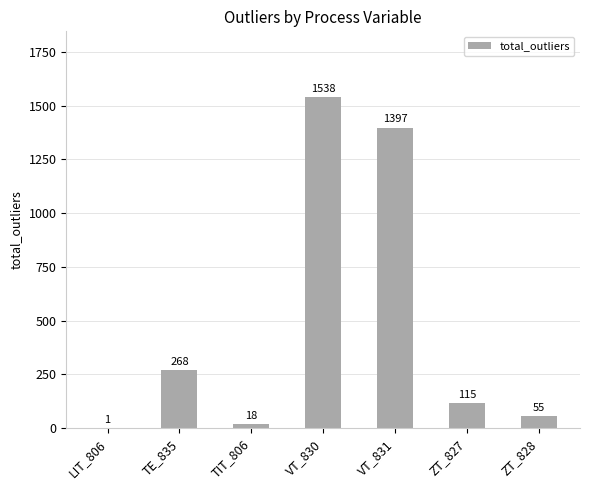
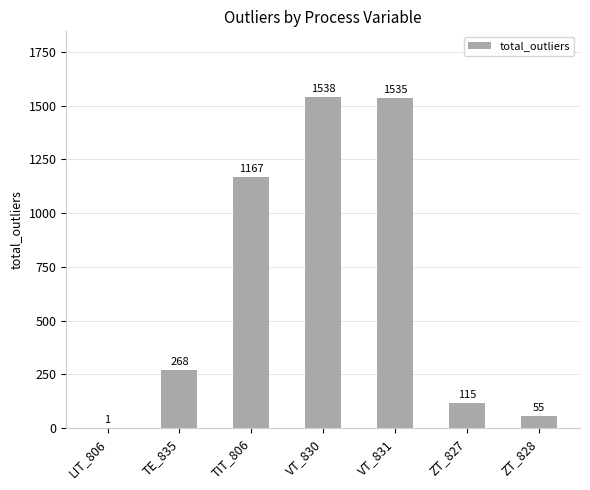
TIT_806: 18 -> 1167
VT_831: 1397 -> 1535
